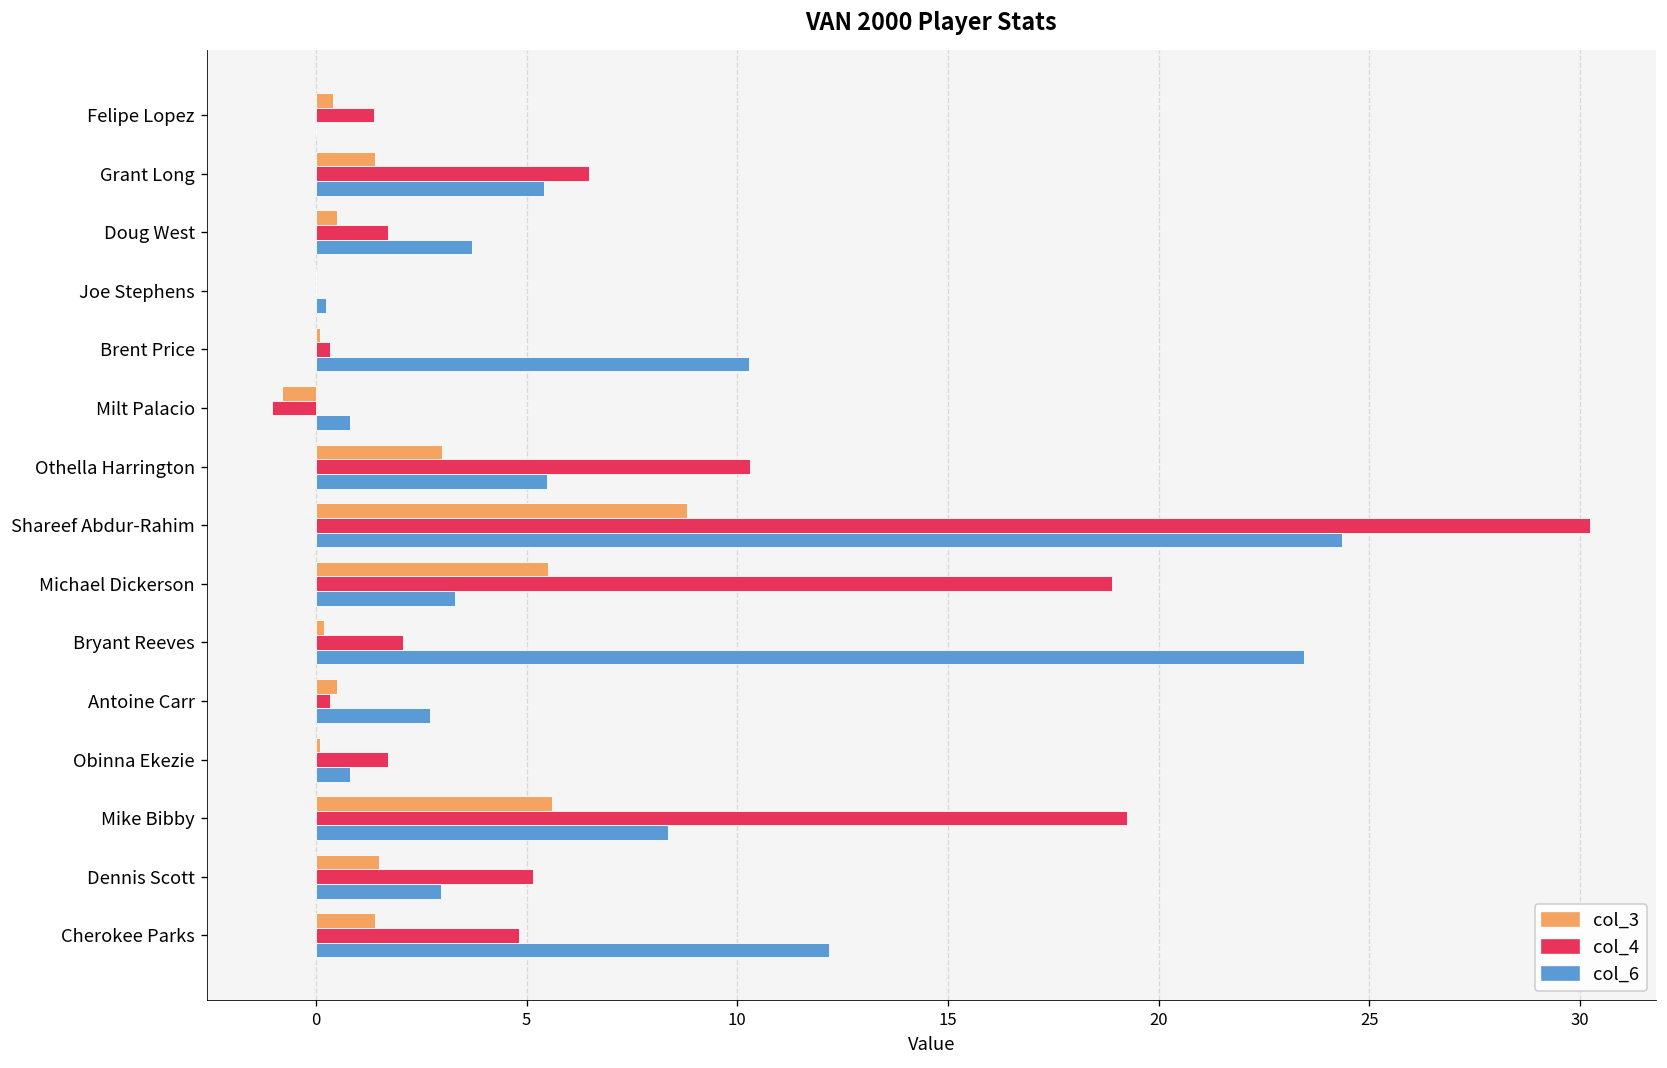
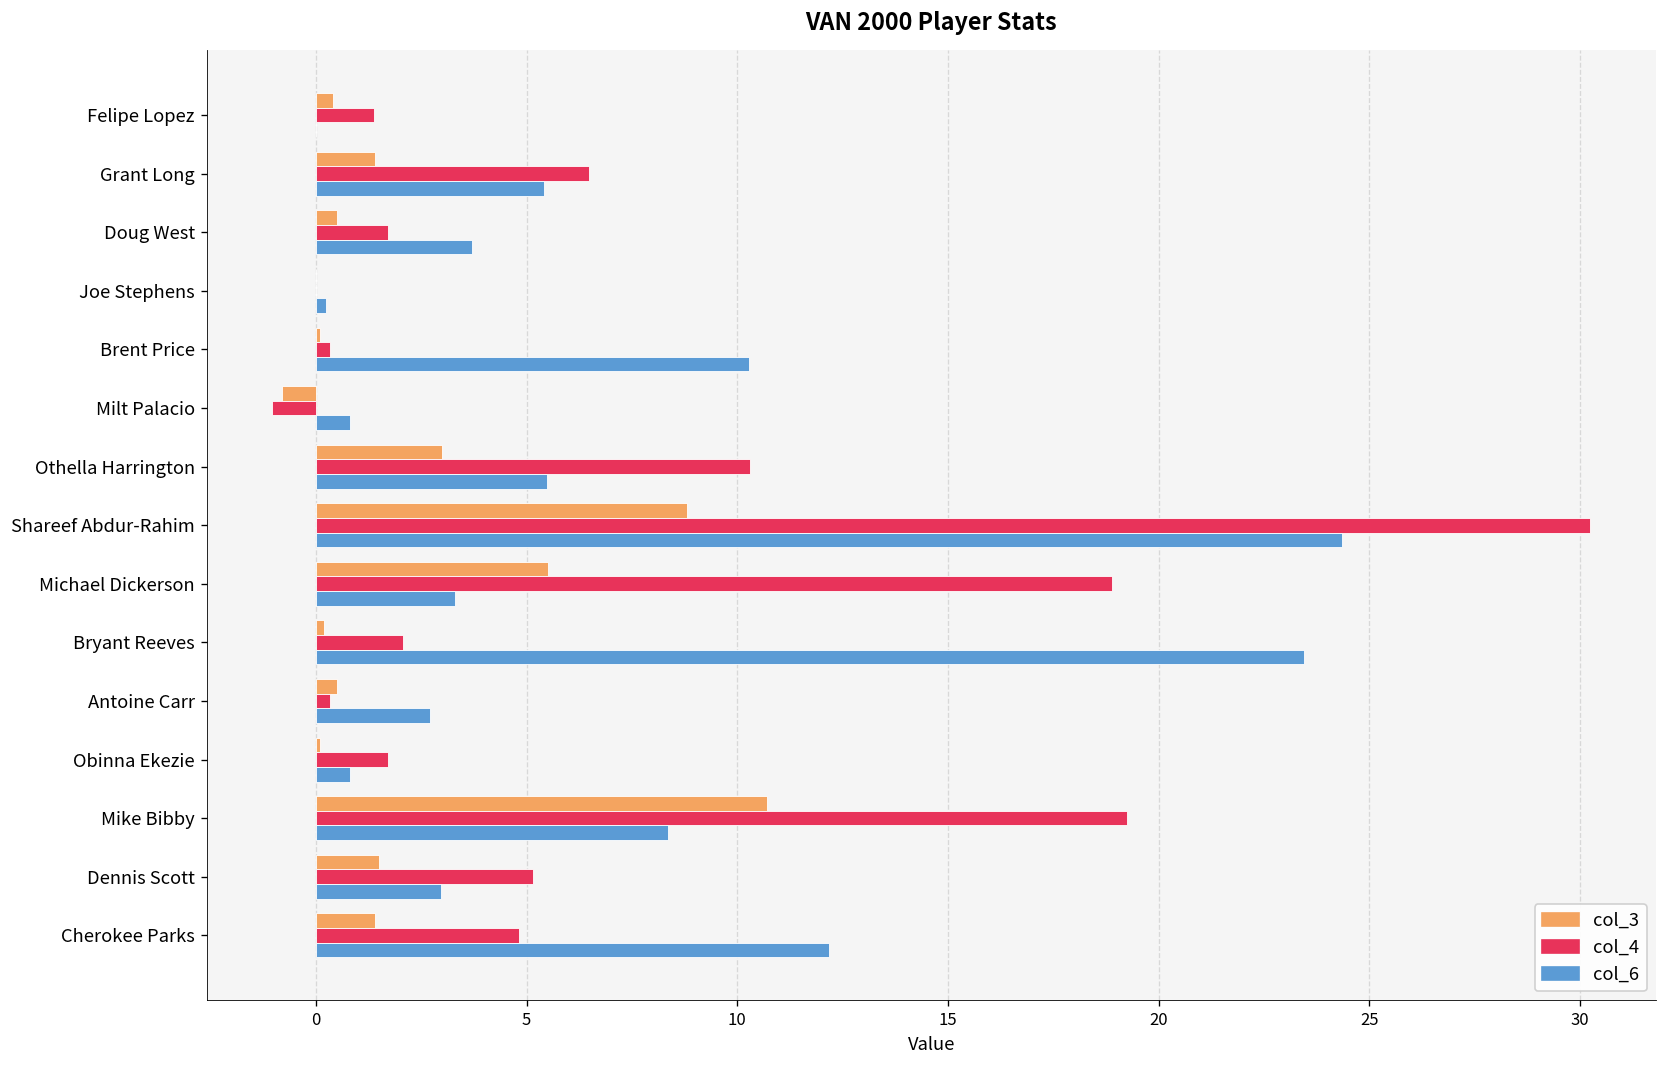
col_3, Mike Bibby: 5.6 -> 10.7
